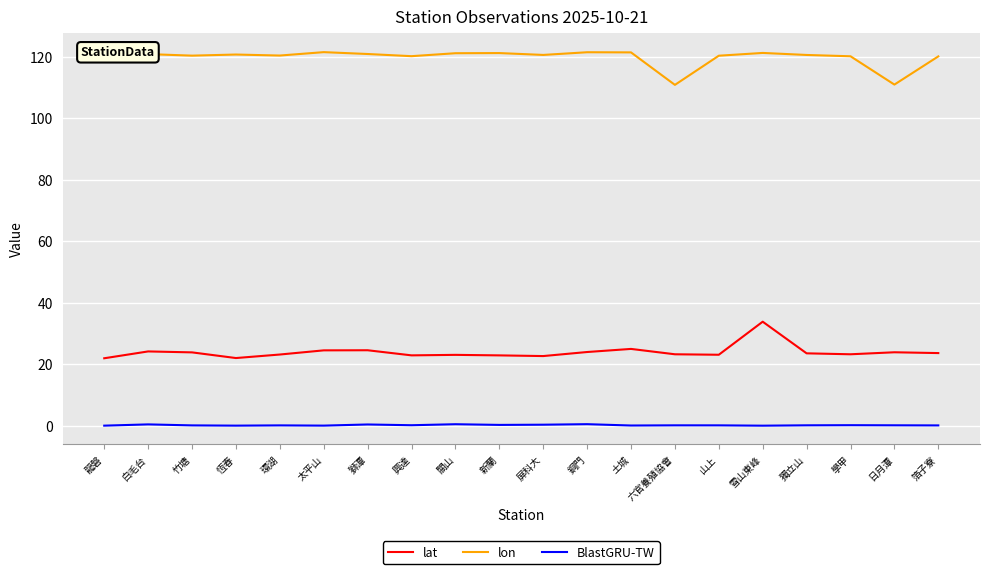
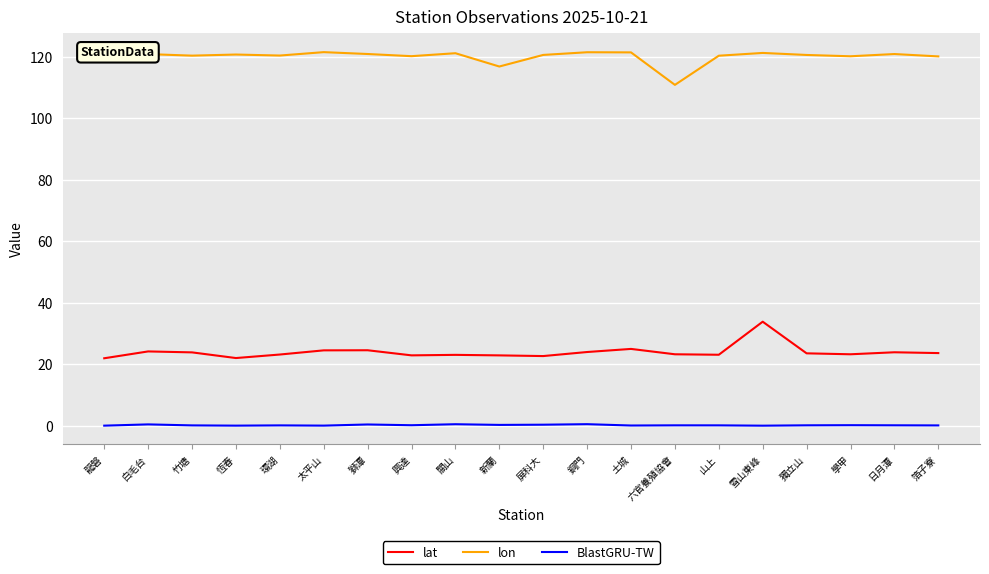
lon, 新蘭: 121 -> 117
lon, 日月潭: 111 -> 121
